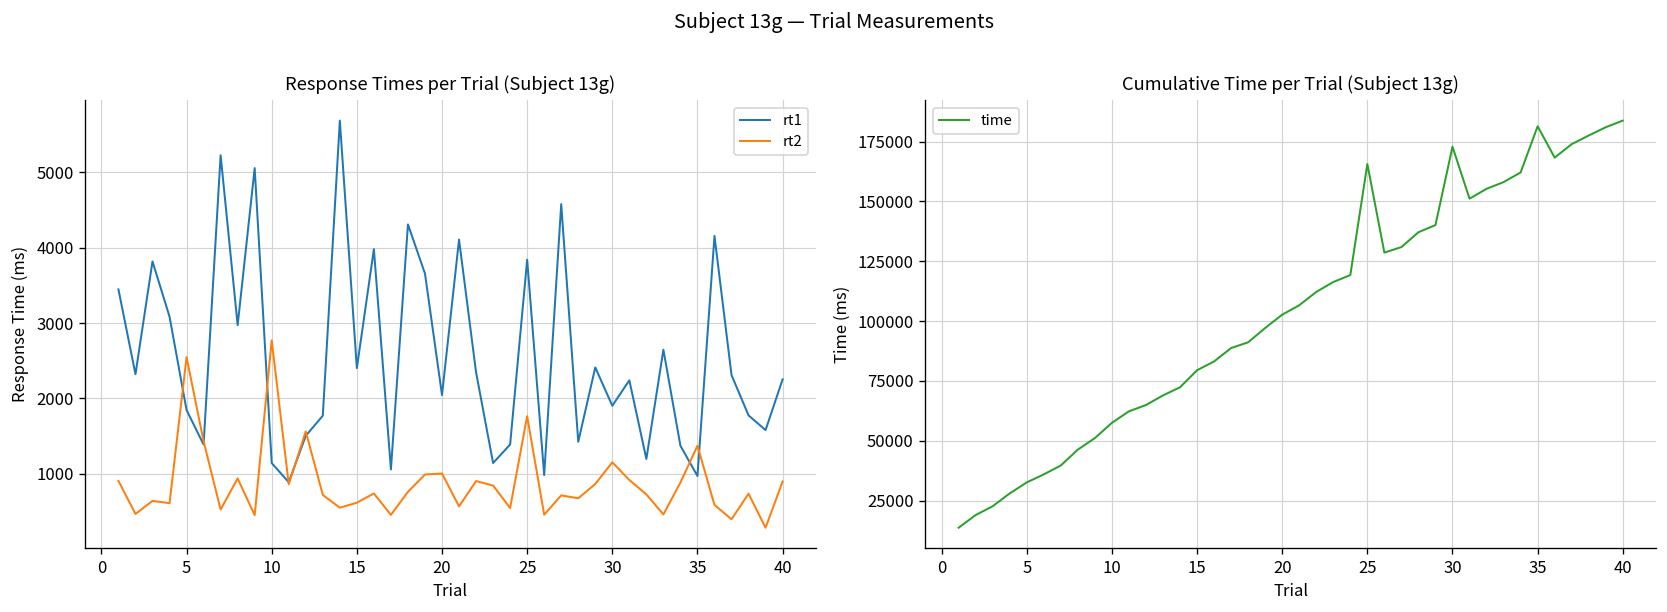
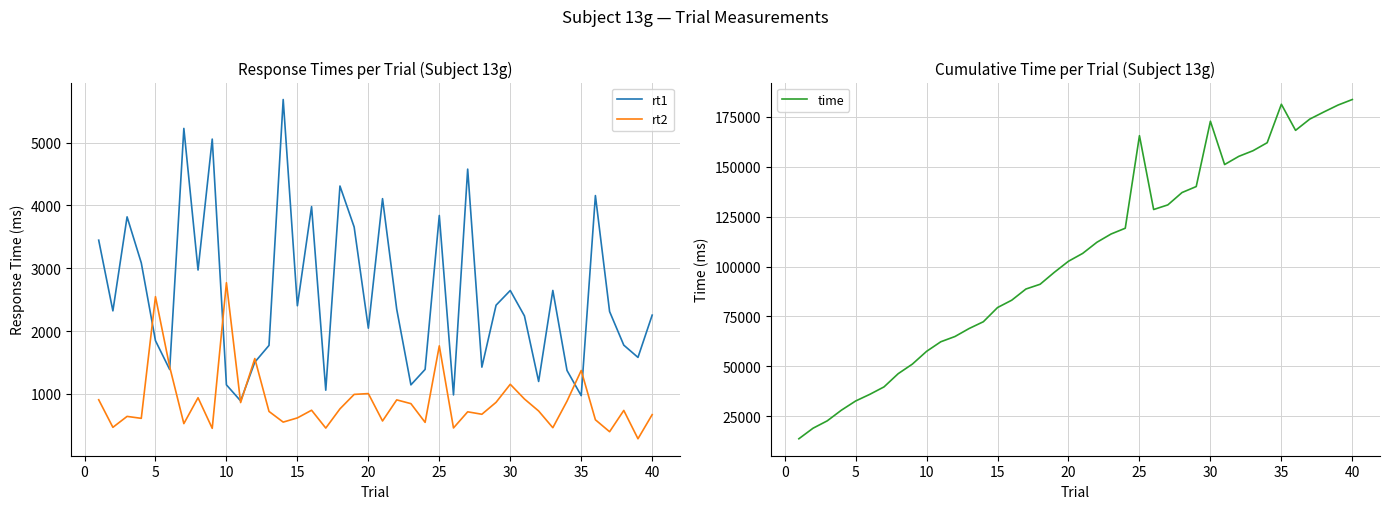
Response Times per Trial (Subject 13g), rt1, 30: 1900 -> 2600
Response Times per Trial (Subject 13g), rt2, 40: 900 -> 700
